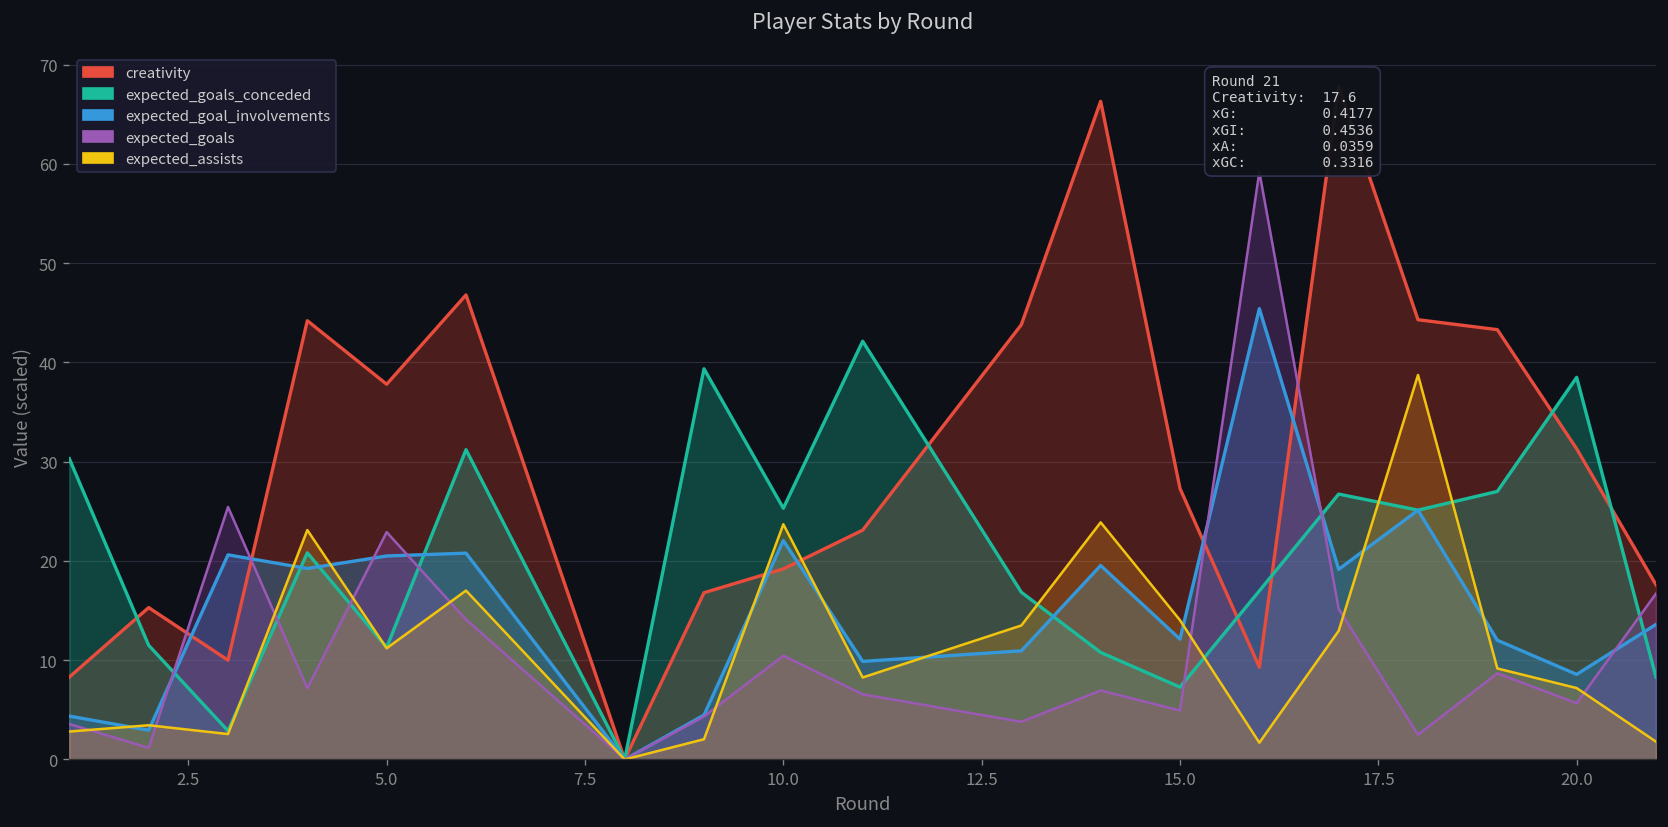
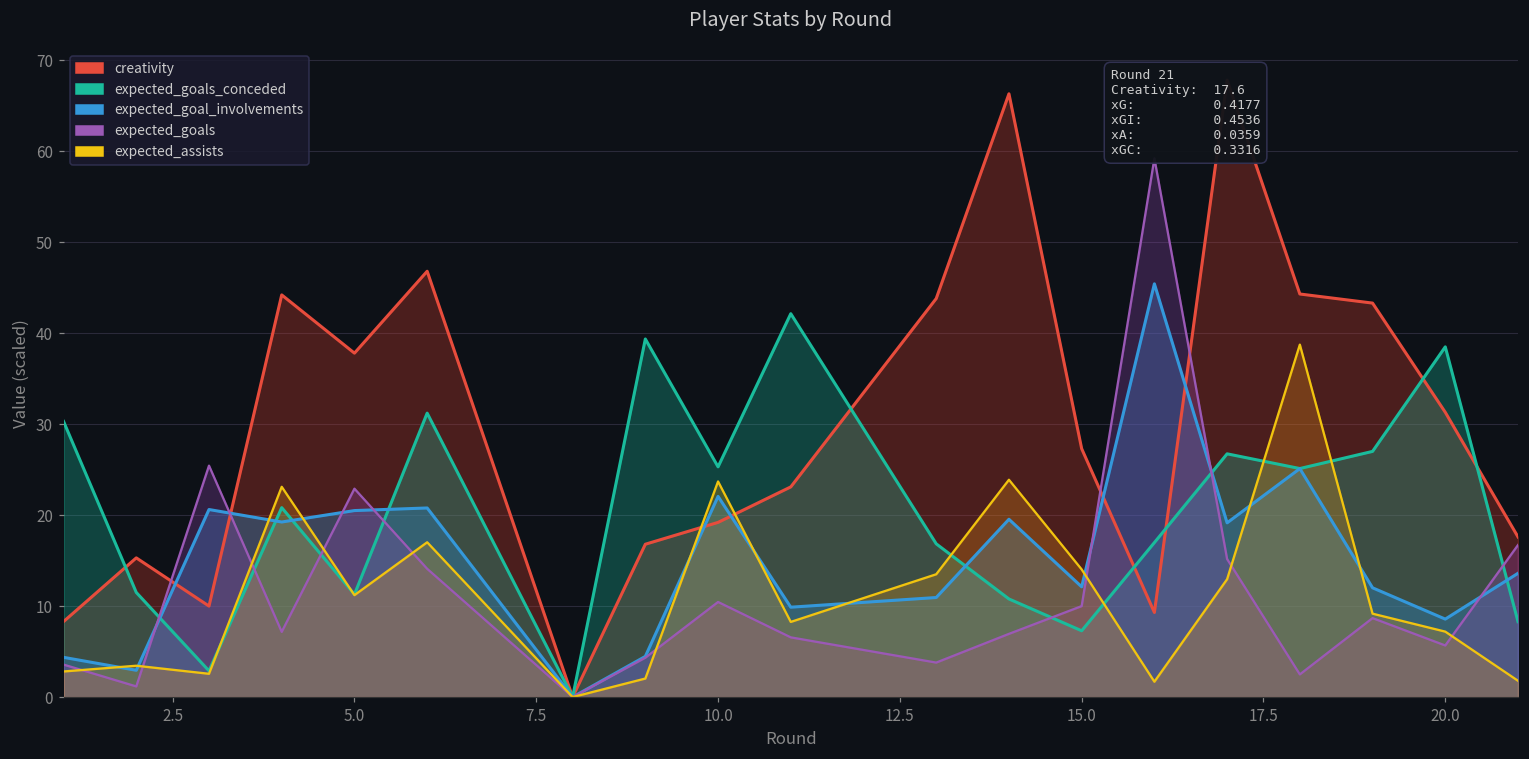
expected_goals, 15.0: 5 -> 10
